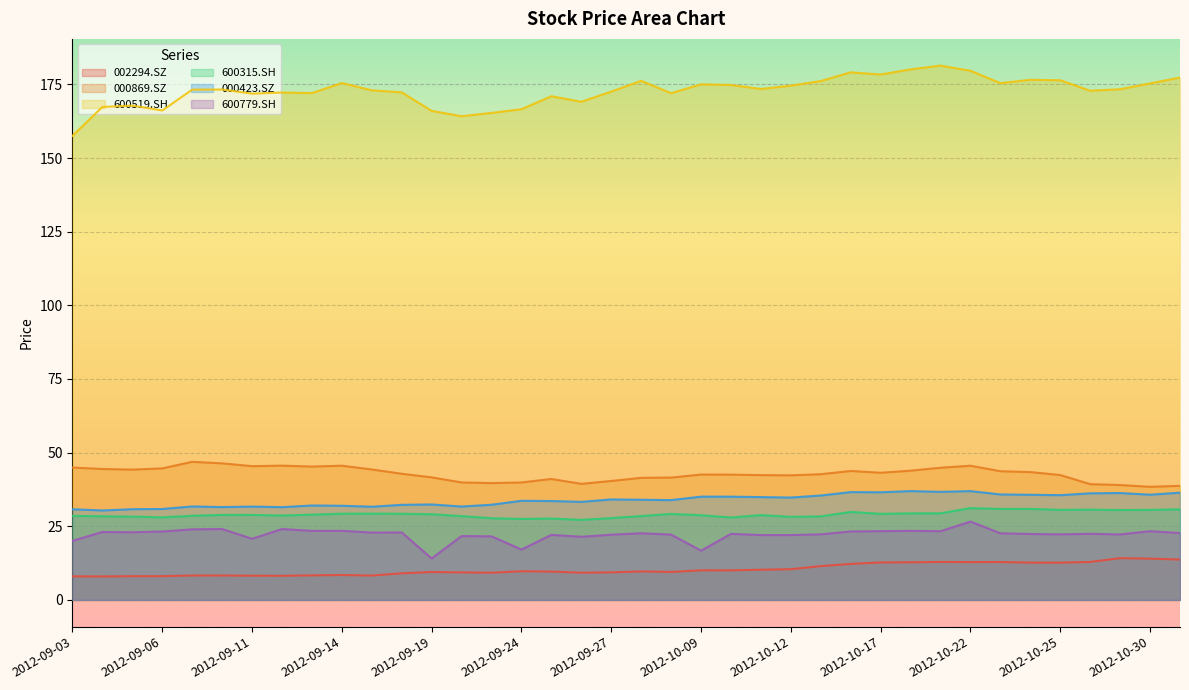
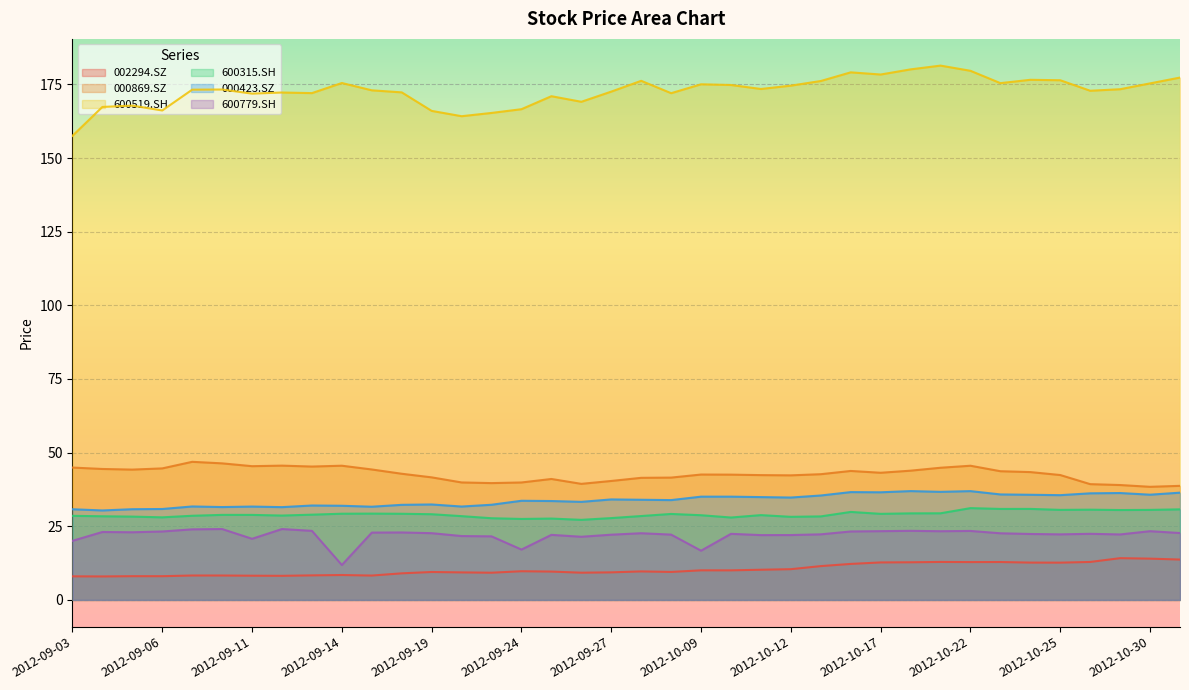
600779.SH, 2012-09-14: 23 -> 12
600779.SH, 2012-09-19: 14 -> 23
600779.SH, 2012-10-22: 27 -> 23
